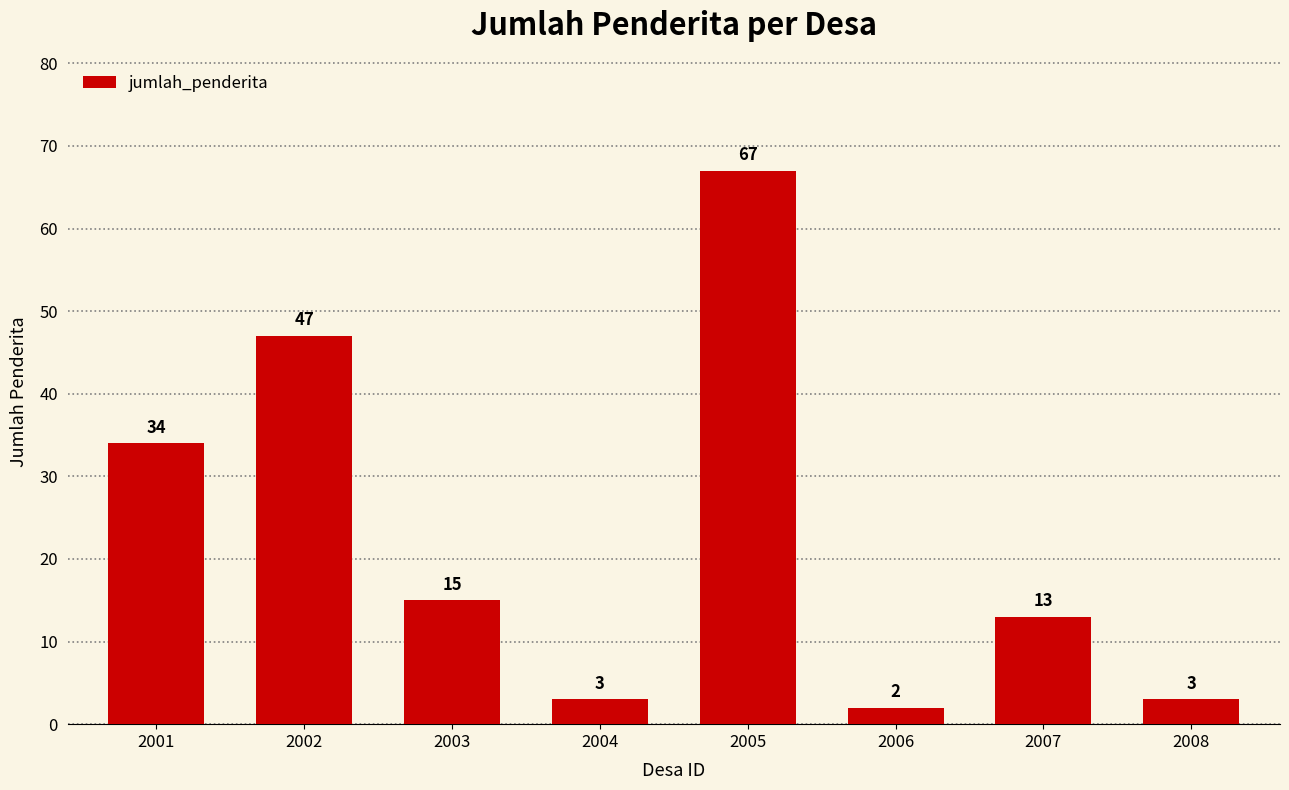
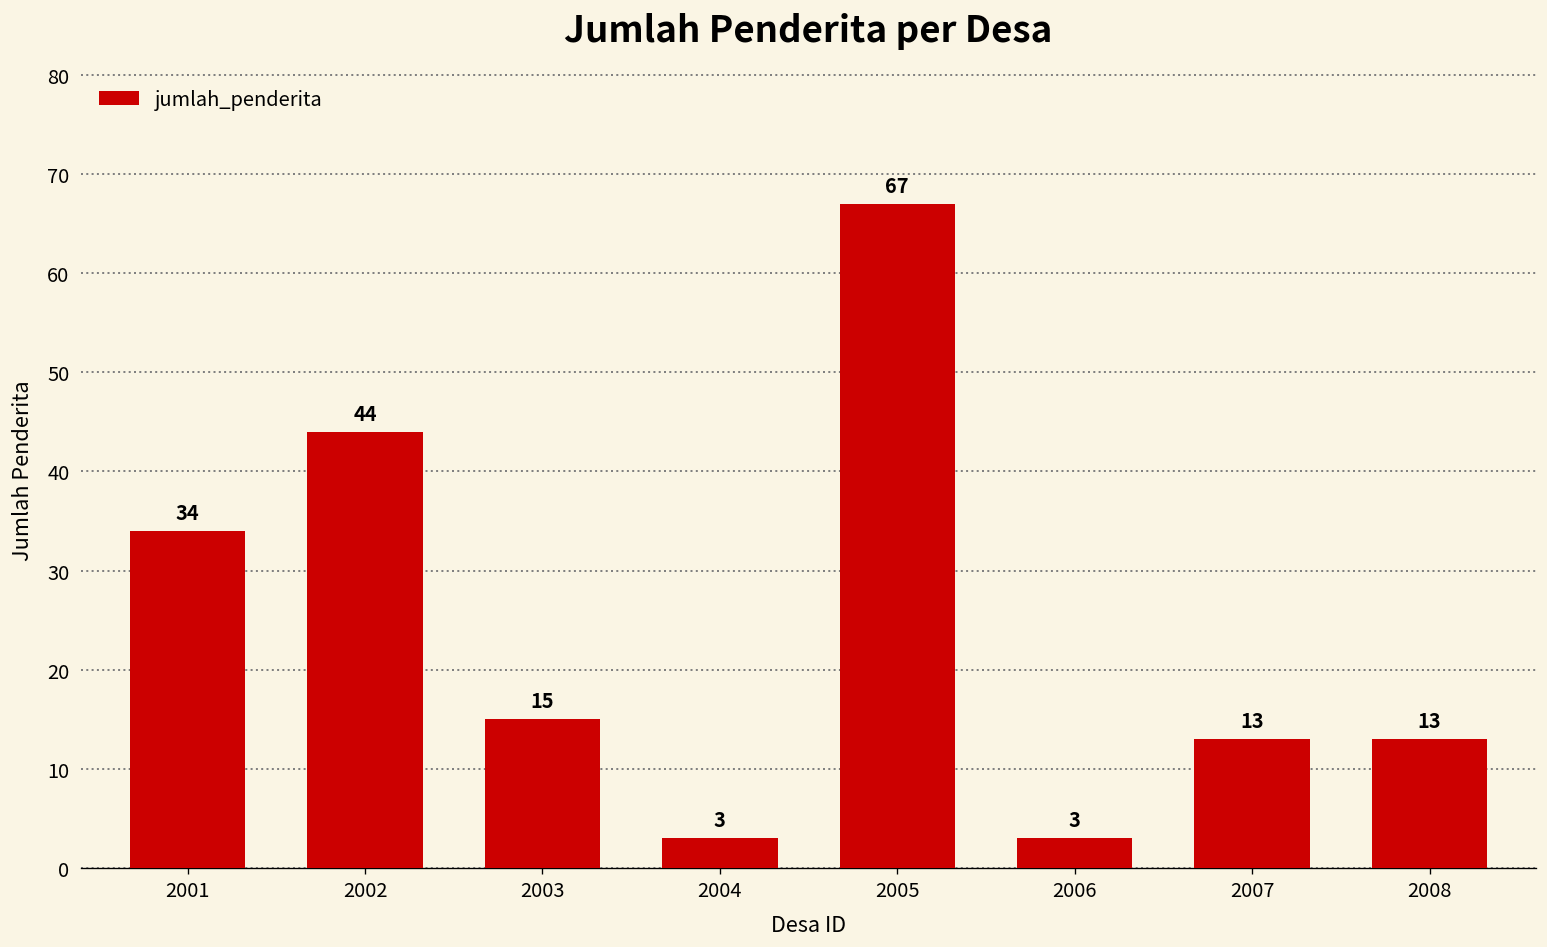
2002: 47 -> 44
2006: 2 -> 3
2008: 3 -> 13
